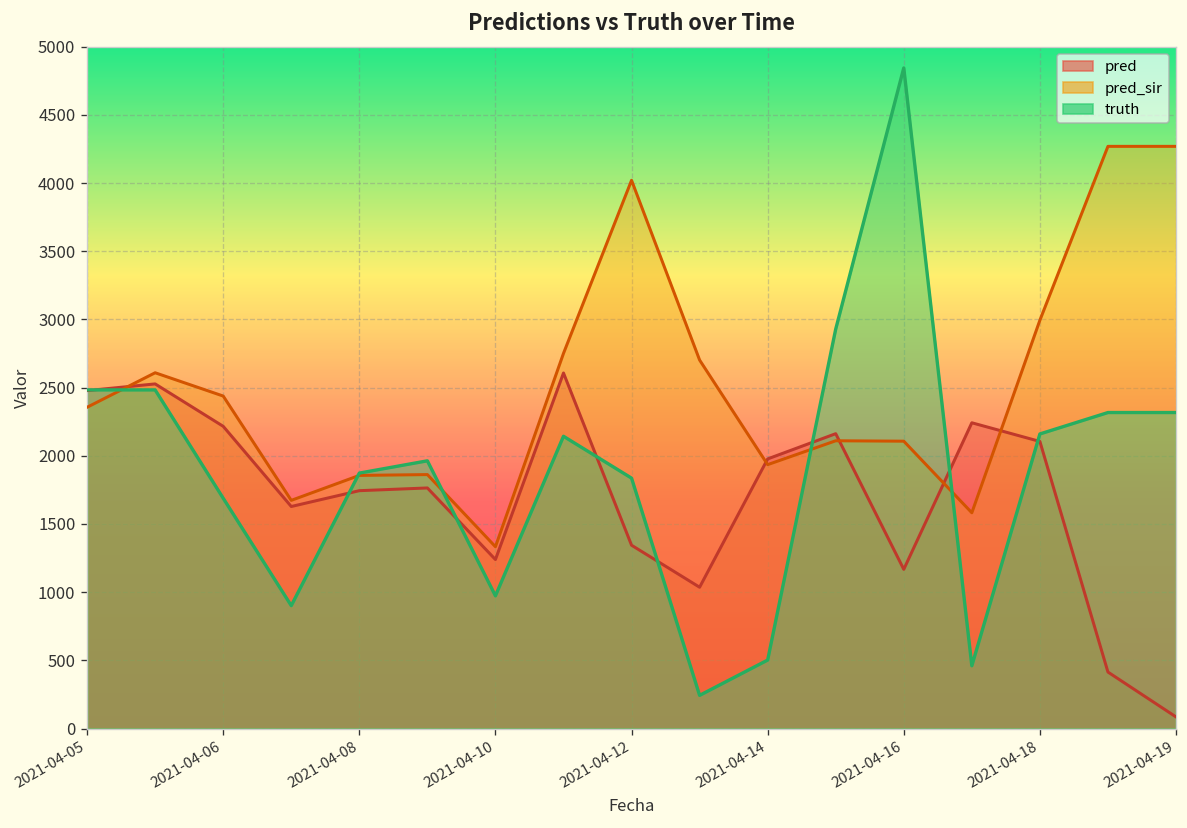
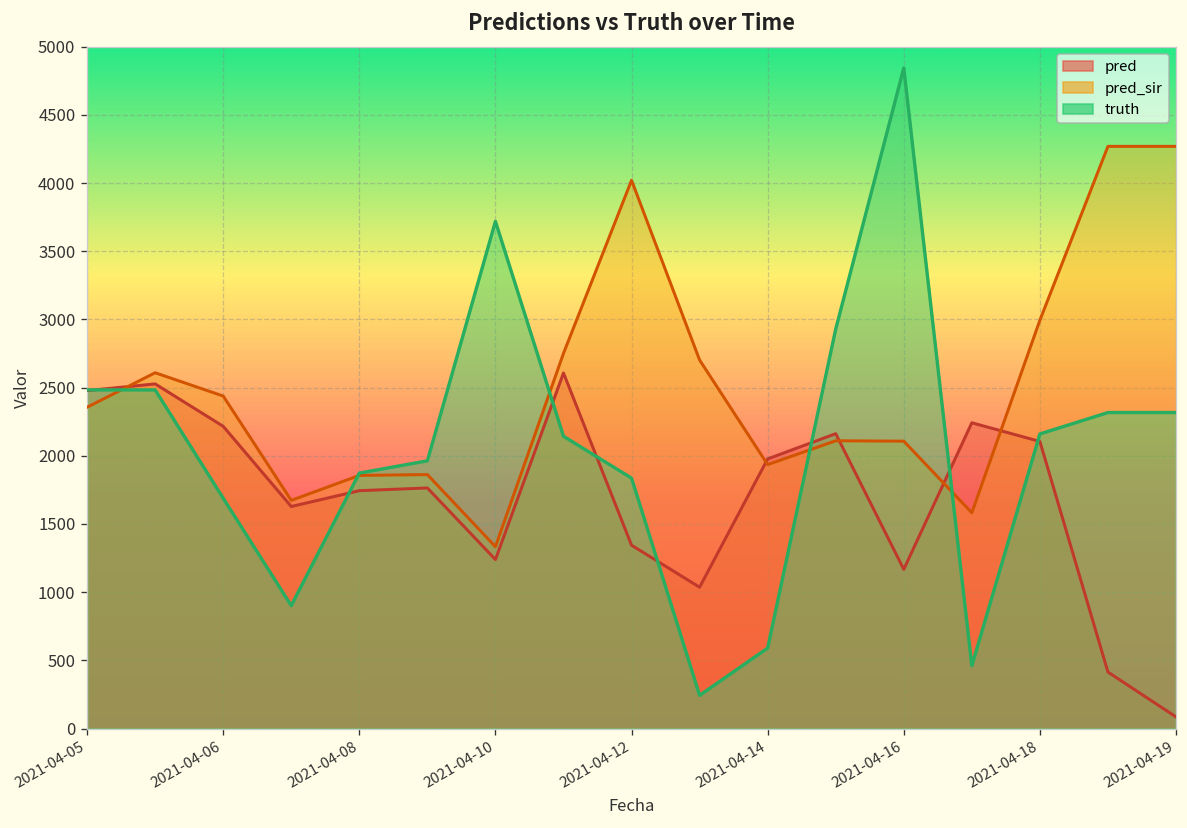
truth, 2021-04-10: 970 -> 3720
truth, 2021-04-14: 500 -> 590
